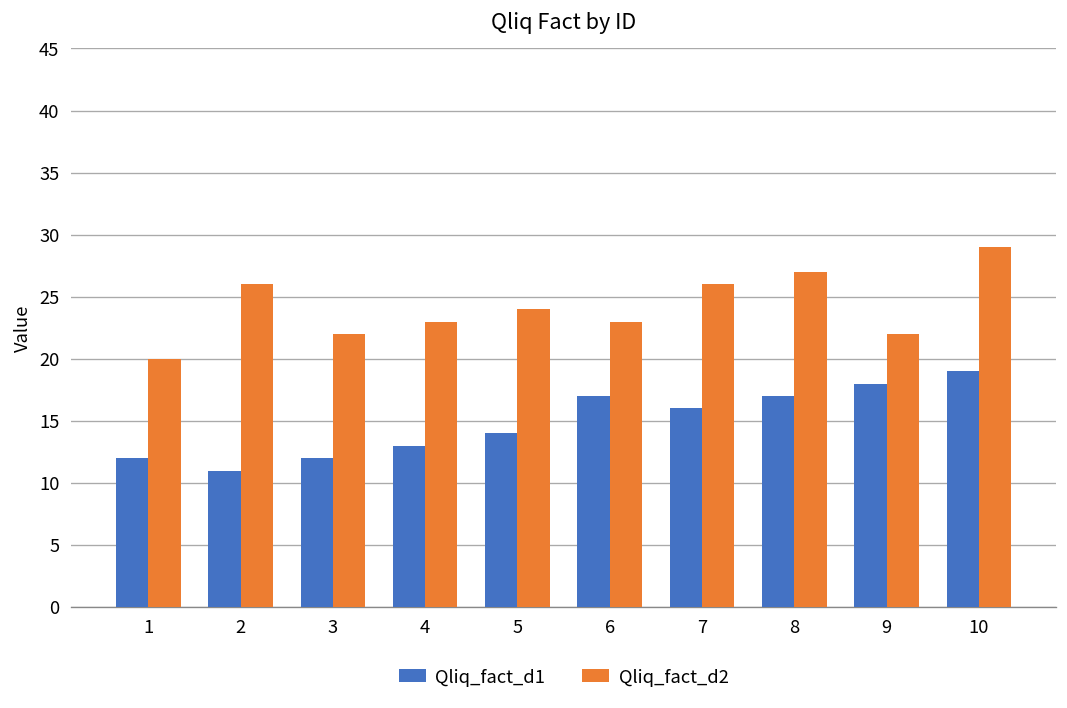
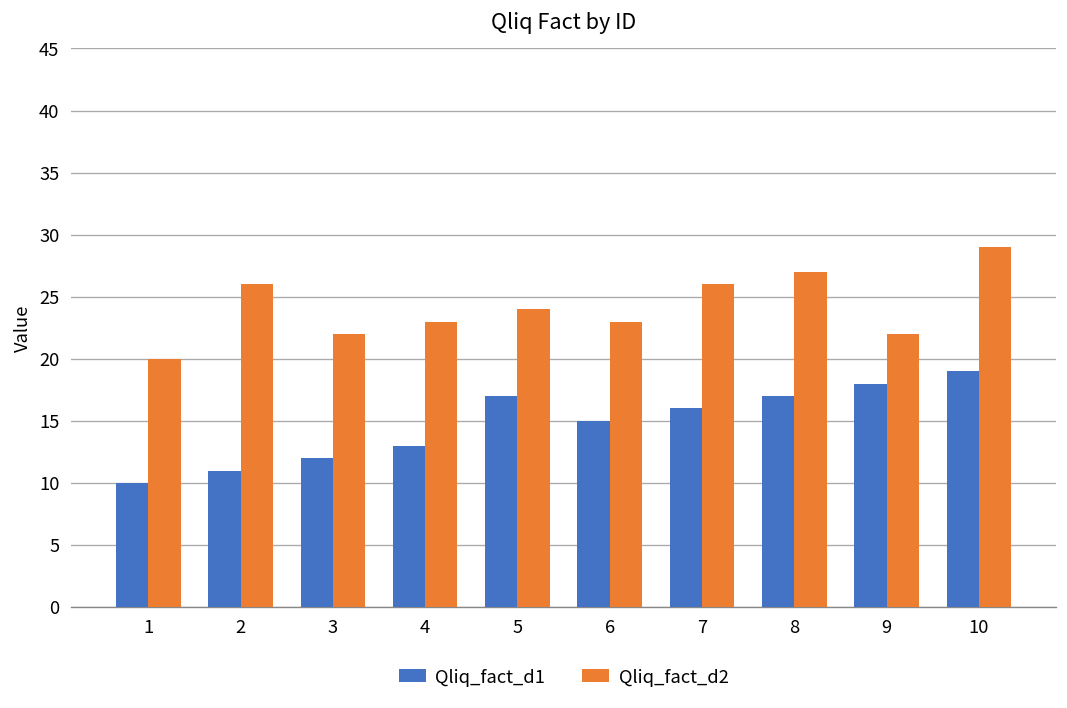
Qliq_fact_d1, 1: 12 -> 10
Qliq_fact_d1, 5: 14 -> 17
Qliq_fact_d1, 6: 17 -> 15
